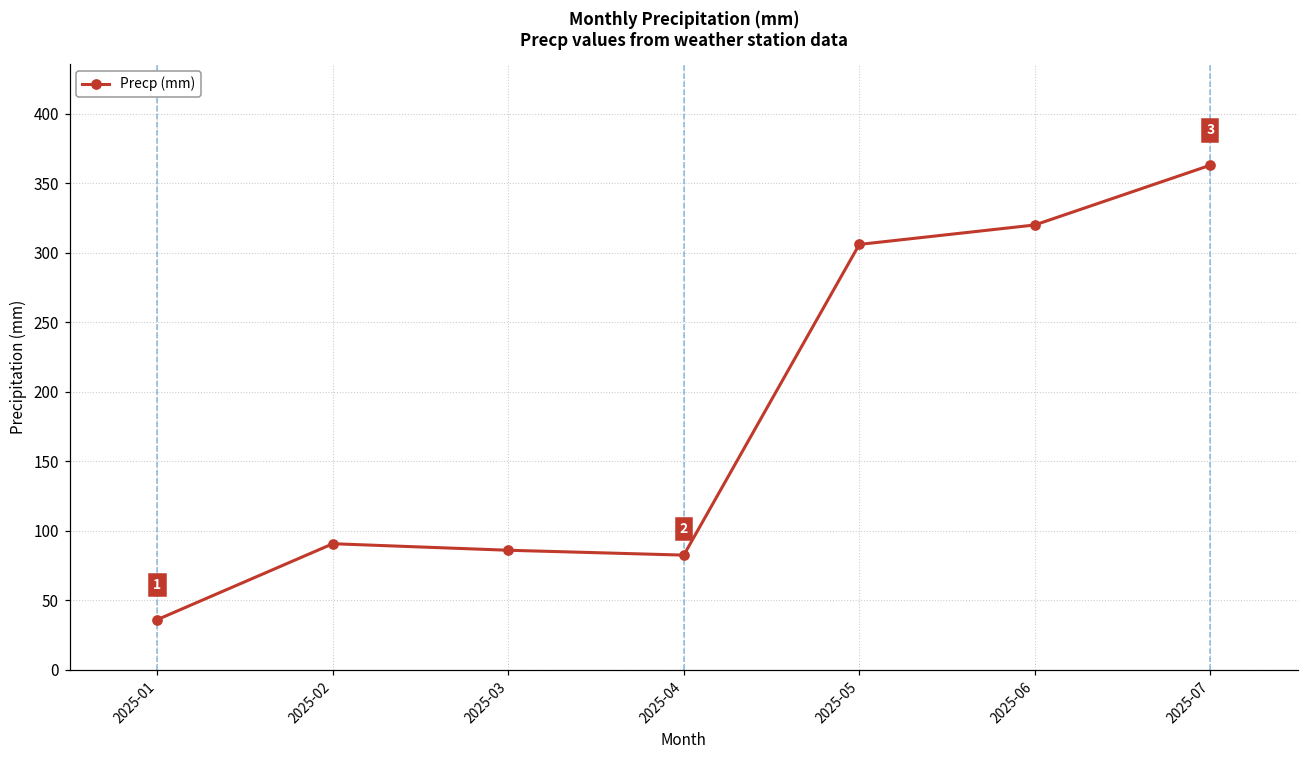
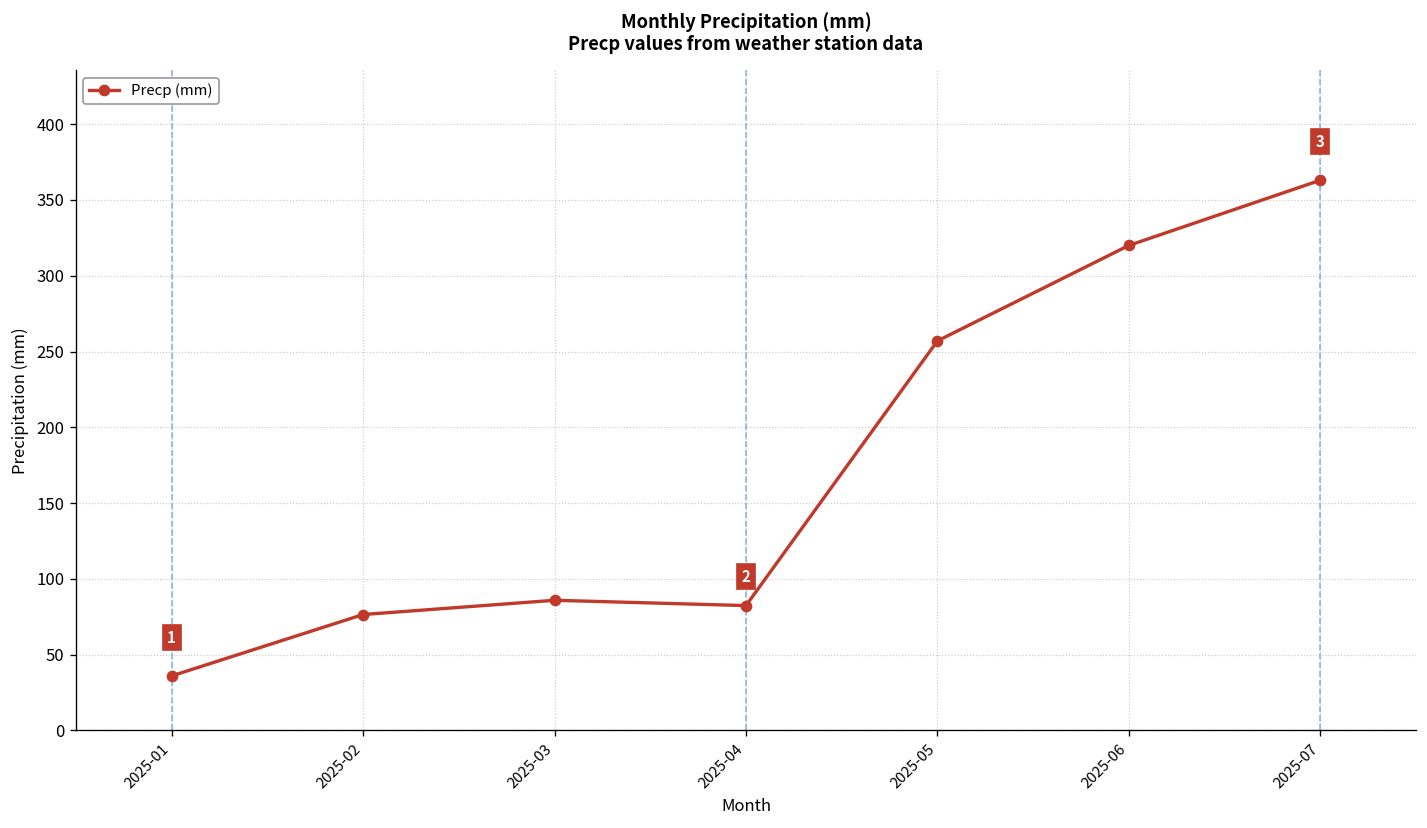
2025-02: 91 -> 77
2025-05: 306 -> 257
